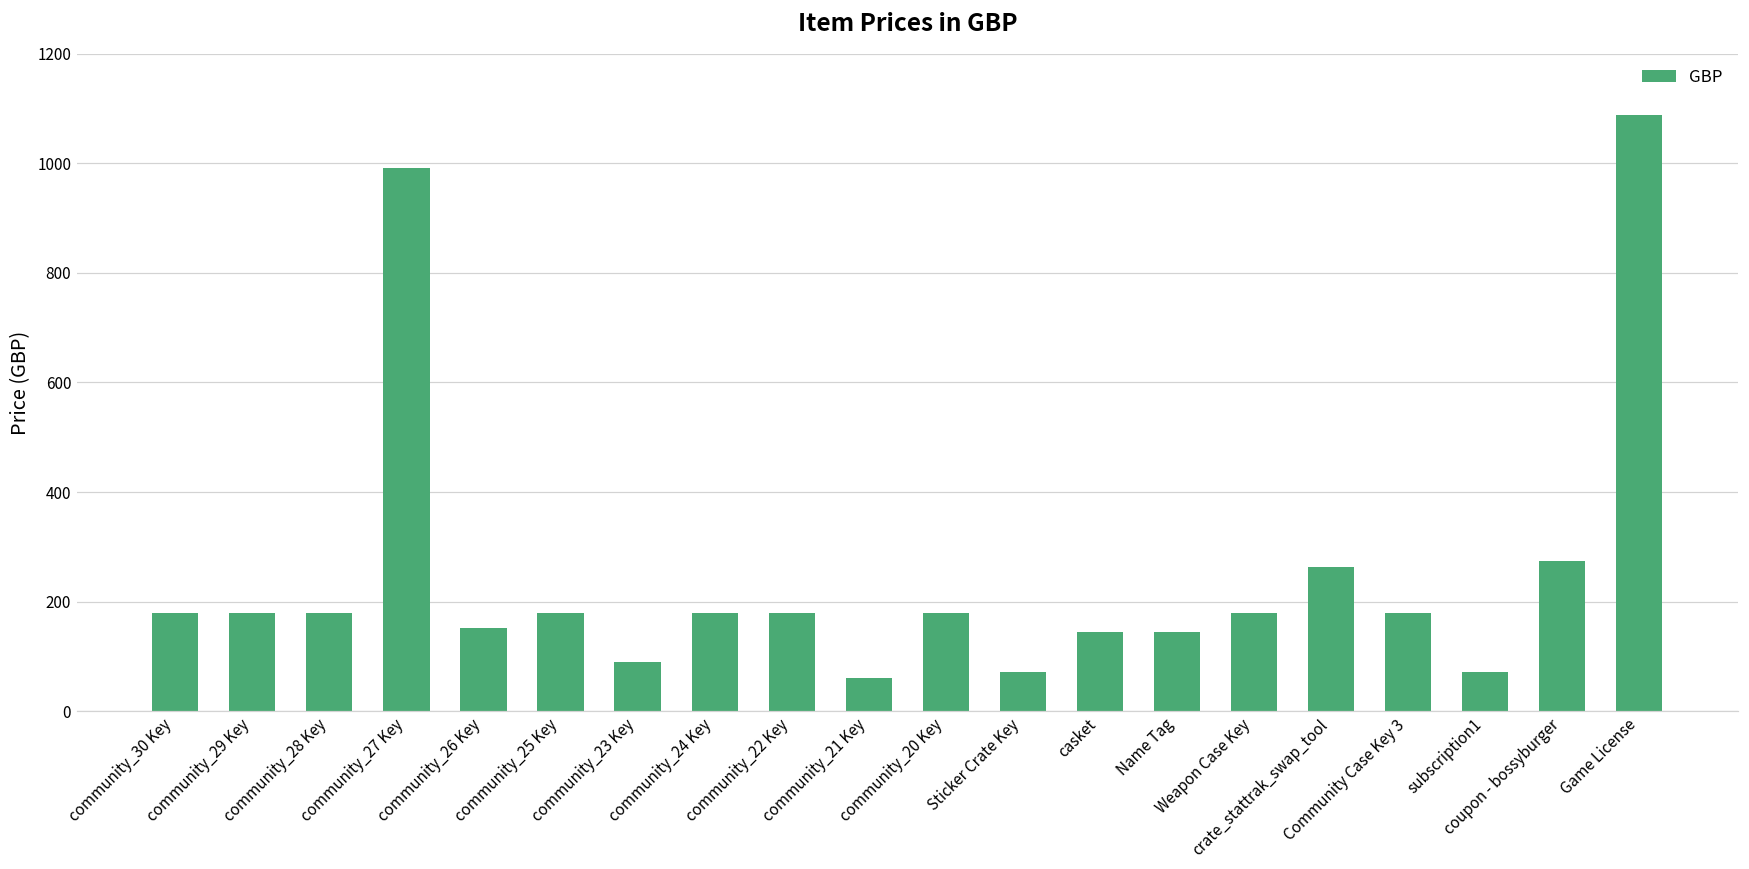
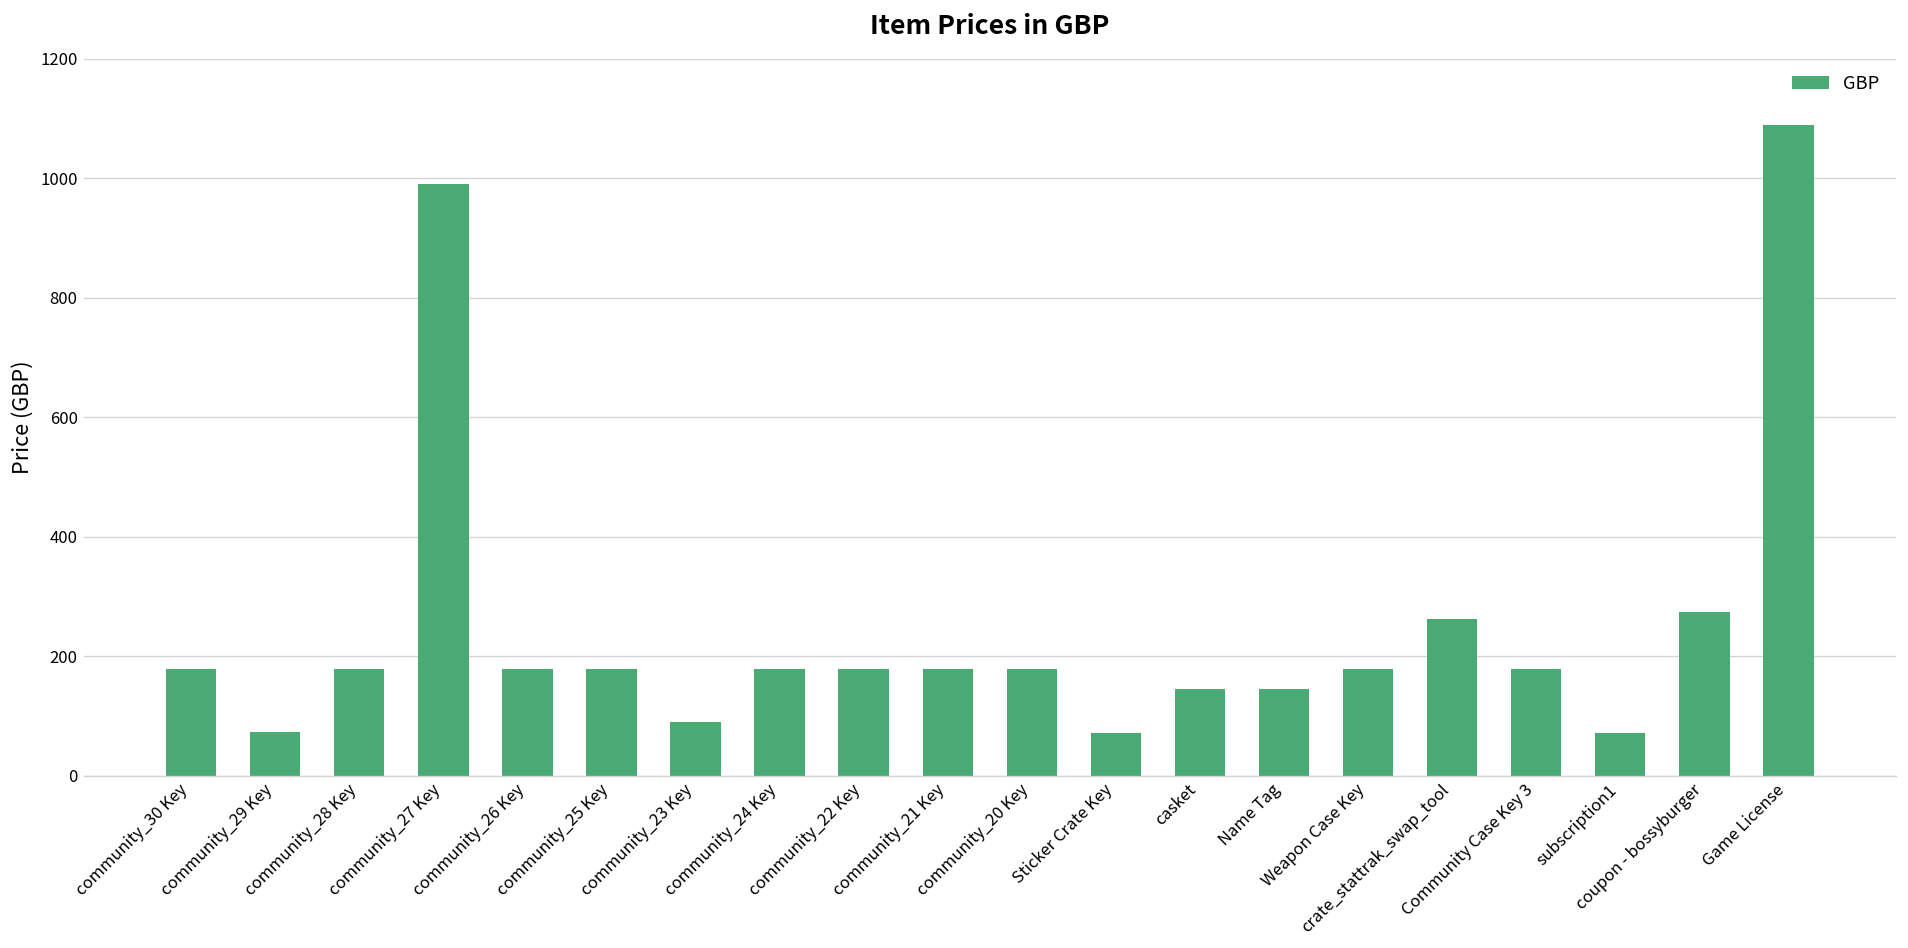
community_29 Key: 180 -> 70
community_26 Key: 150 -> 180
community_21 Key: 60 -> 180
